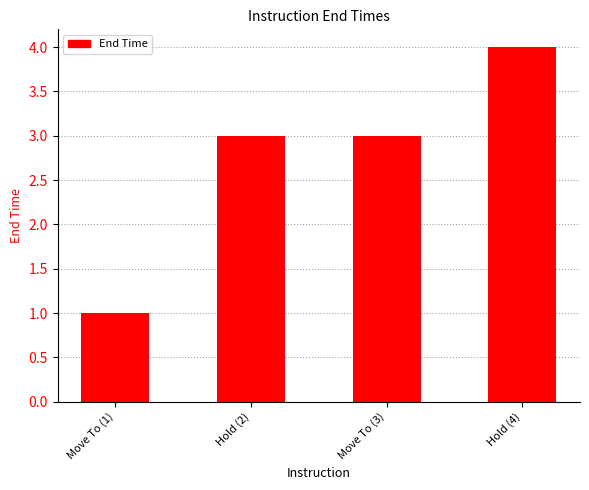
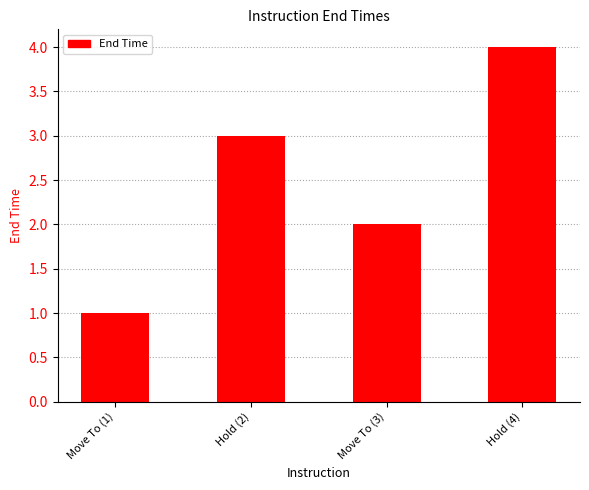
Move To (3): 3 -> 2
